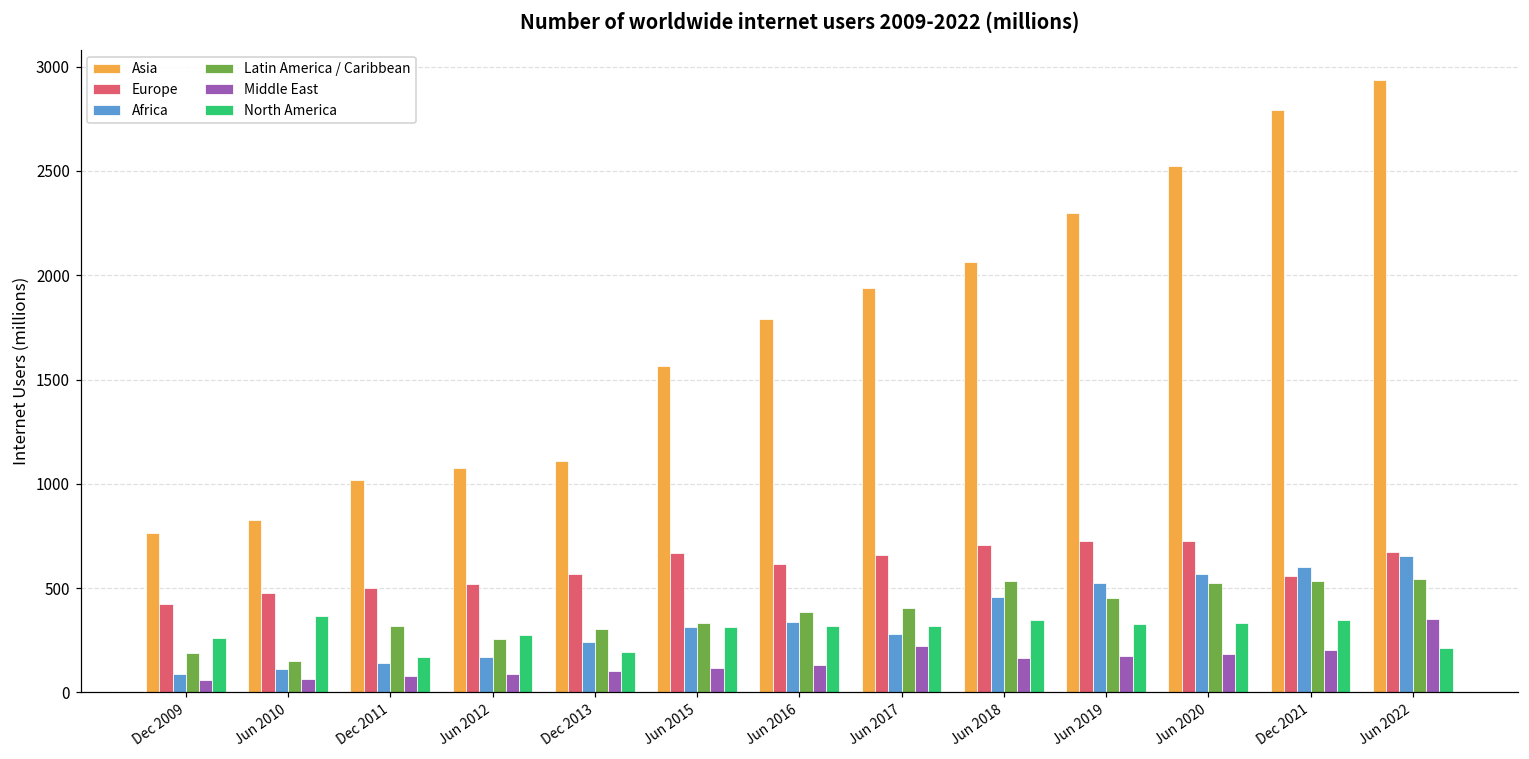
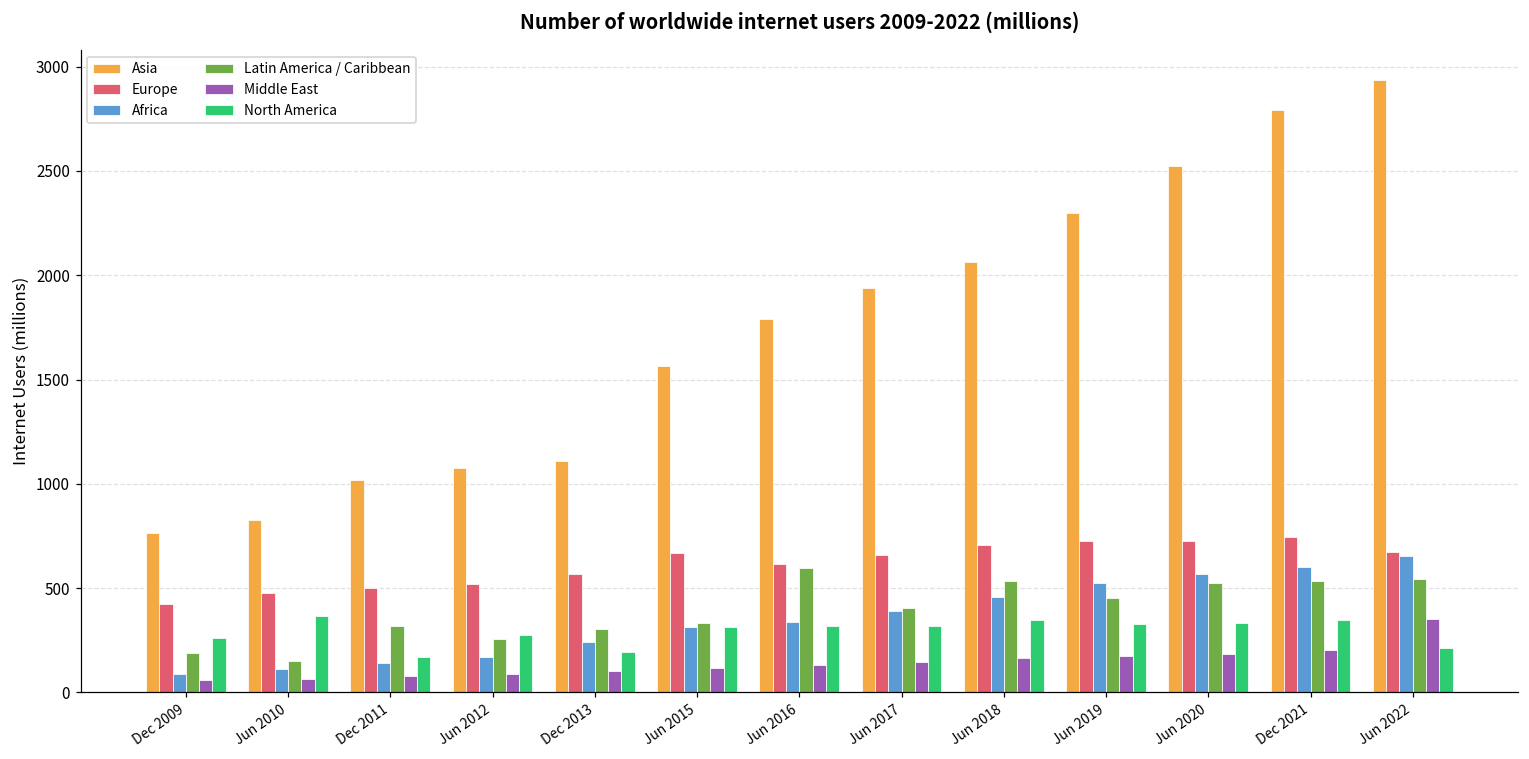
Latin America / Caribbean, Jun 2016: 380 -> 600
Africa, Jun 2017: 280 -> 390
Middle East, Jun 2017: 220 -> 150
Europe, Dec 2021: 560 -> 740
